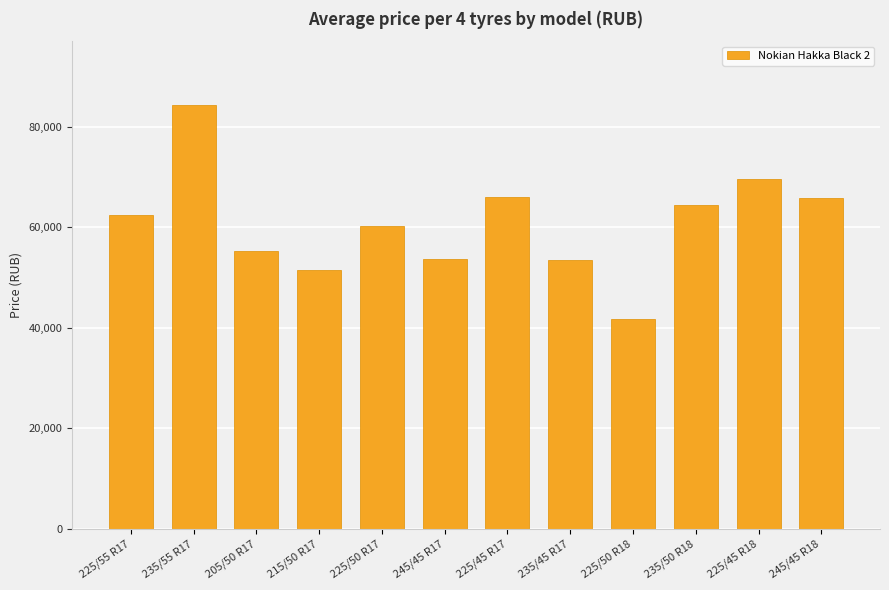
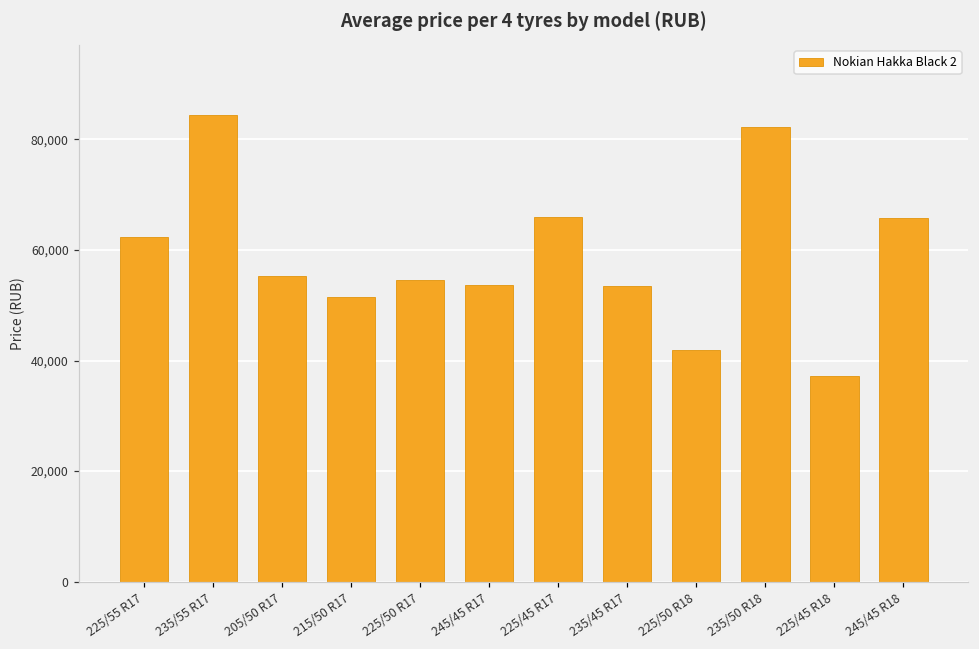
225/50 R17: 60,000 -> 55,000
235/50 R18: 64,000 -> 82,000
225/45 R18: 70,000 -> 37,000
